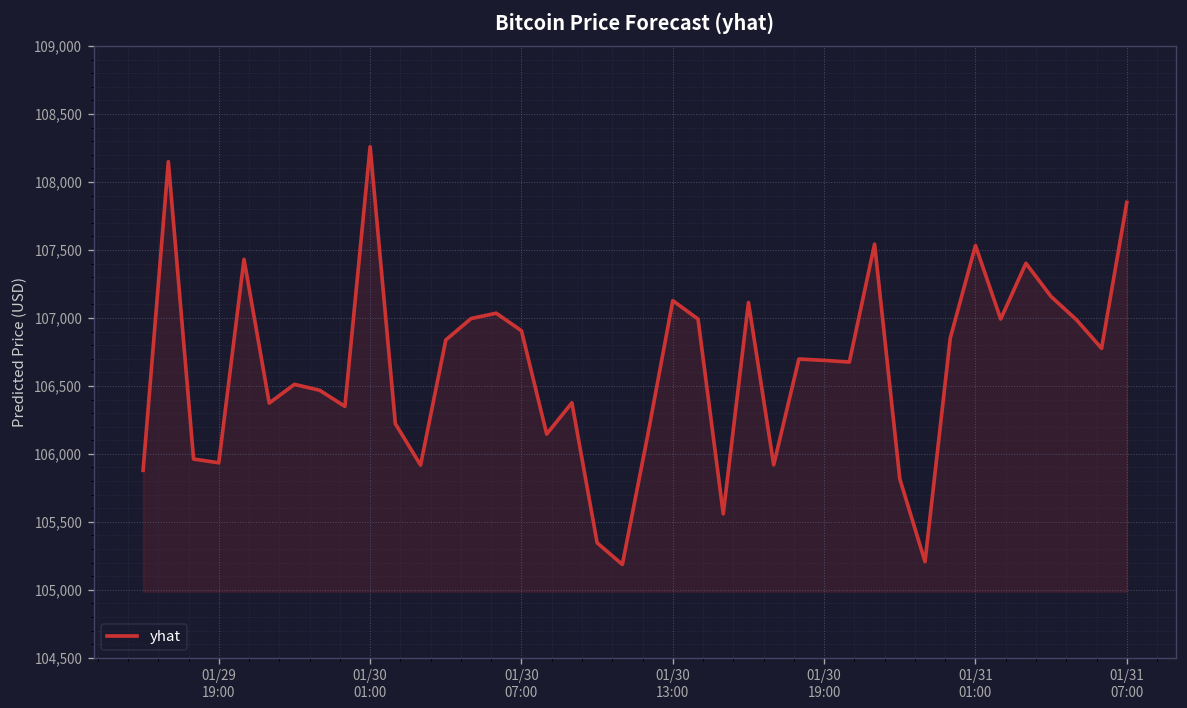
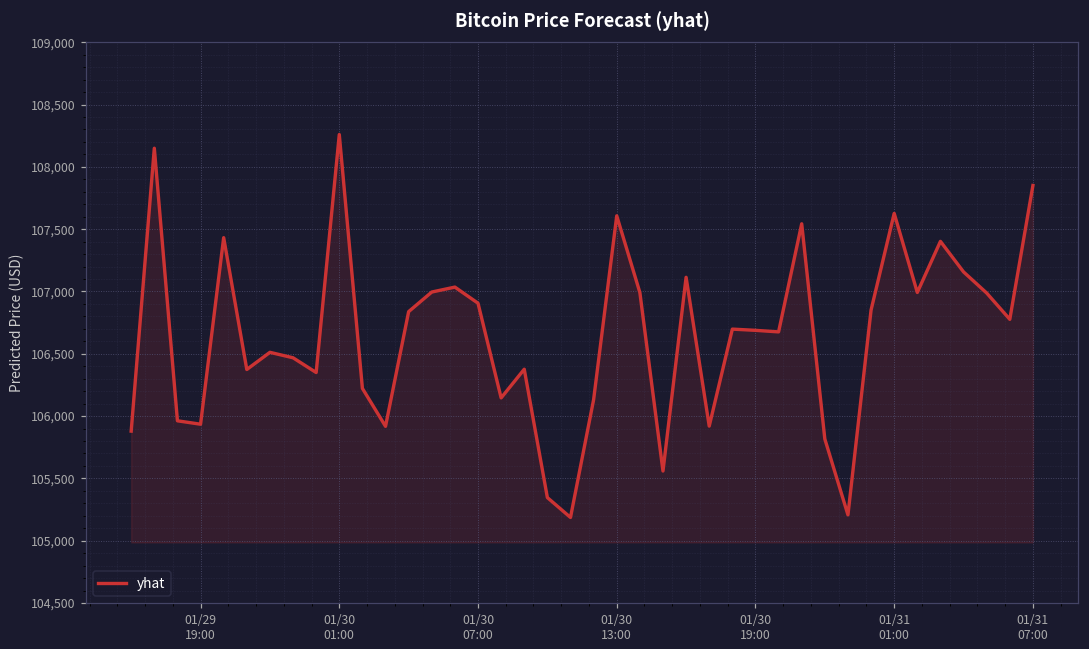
01/30 13:00: 107,130 -> 107,610
01/31 01:00: 107,530 -> 107,630
